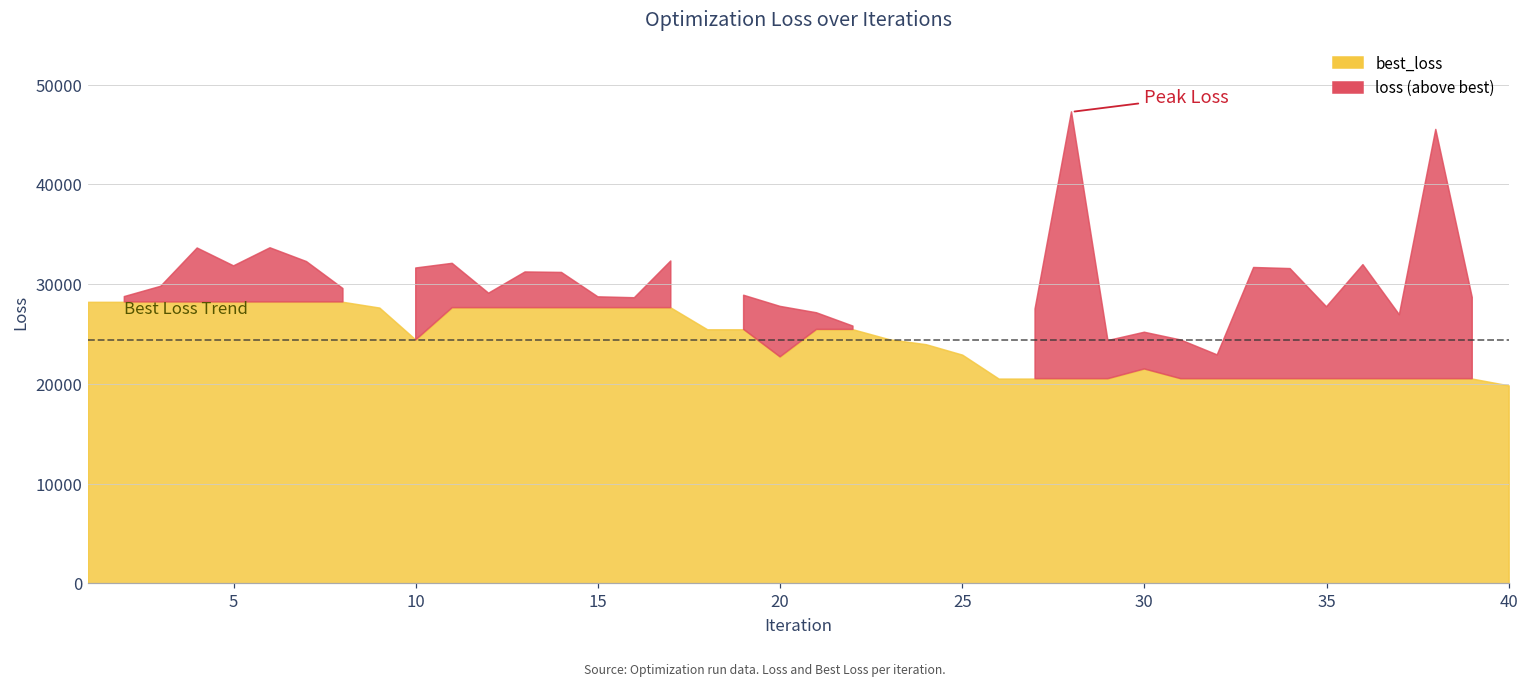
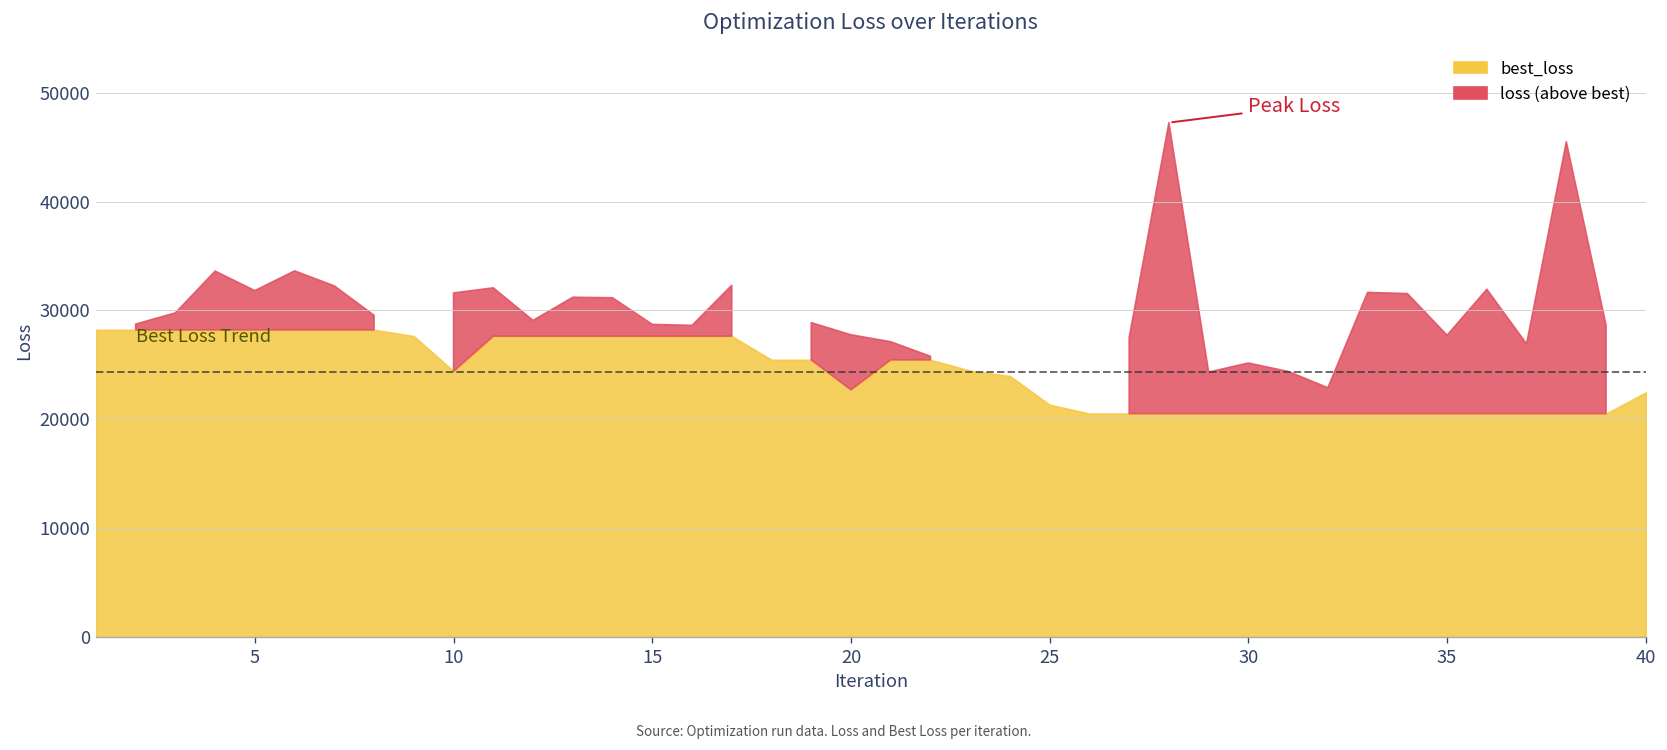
25: 23000 -> 21000
30: 22000 -> 21000
40: 20000 -> 22000
